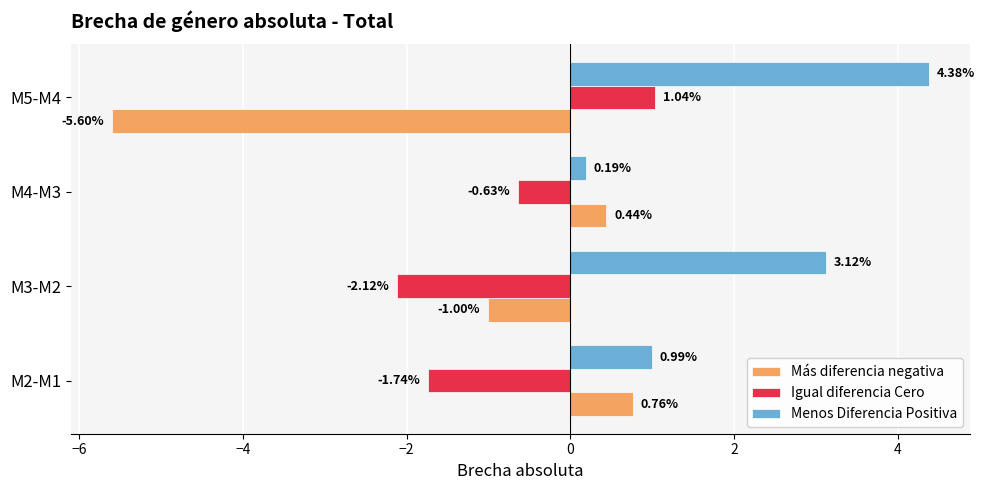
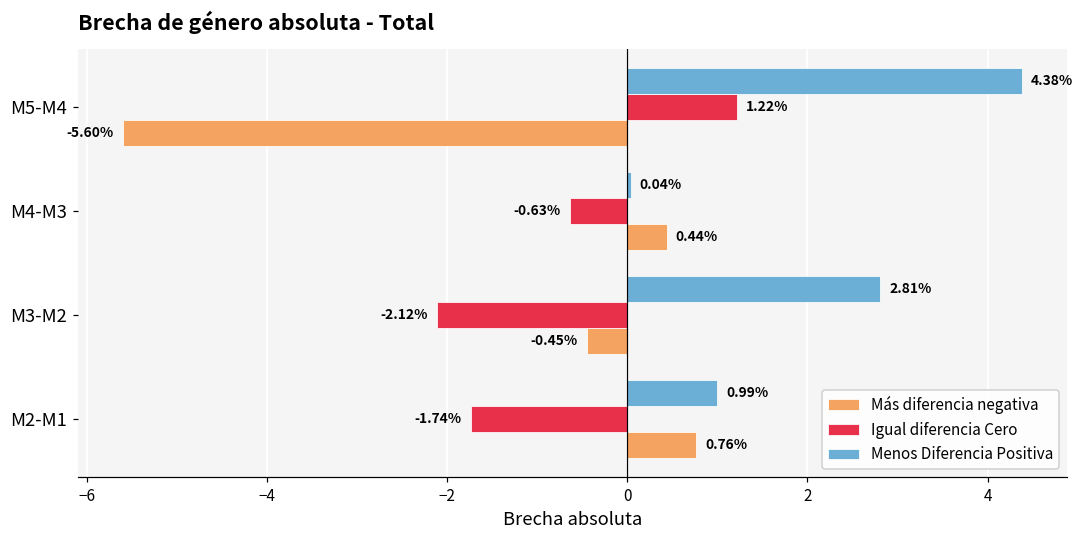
Igual diferencia Cero, M5-M4: 1.04% -> 1.22%
Menos Diferencia Positiva, M4-M3: 0.19% -> 0.04%
Menos Diferencia Positiva, M3-M2: 3.12% -> 2.81%
Más diferencia negativa, M3-M2: -1.00% -> -0.45%
